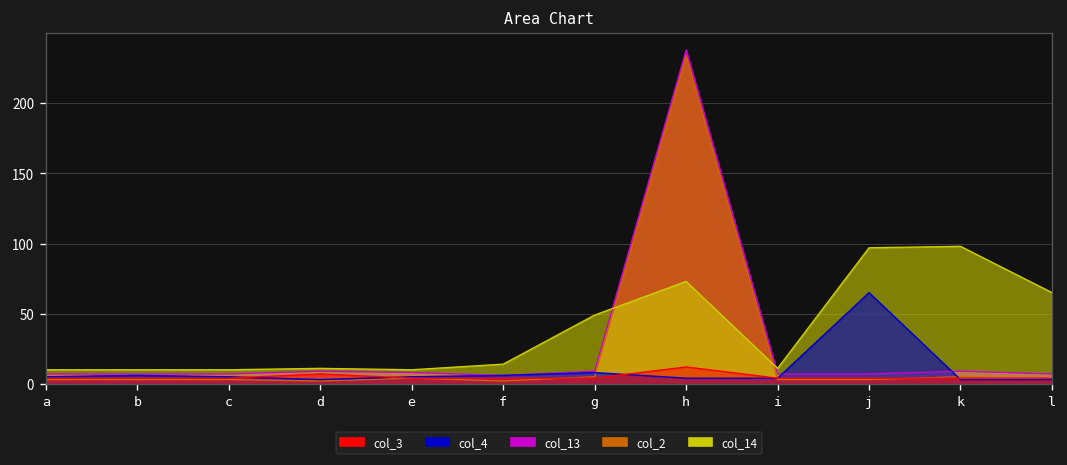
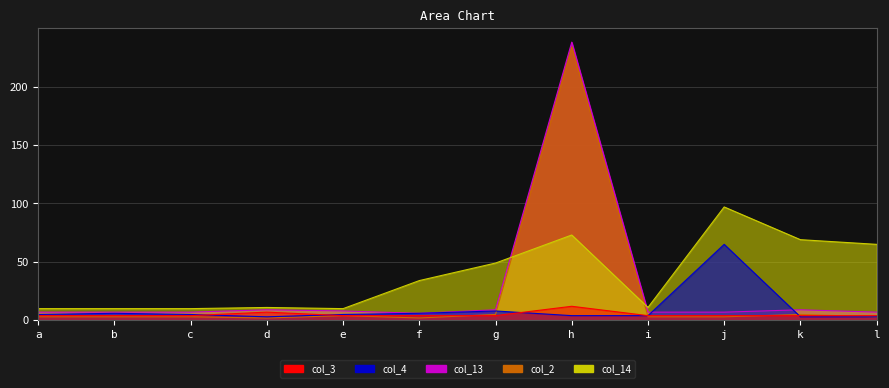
col_14, f: 14 -> 34
col_14, k: 98 -> 69
